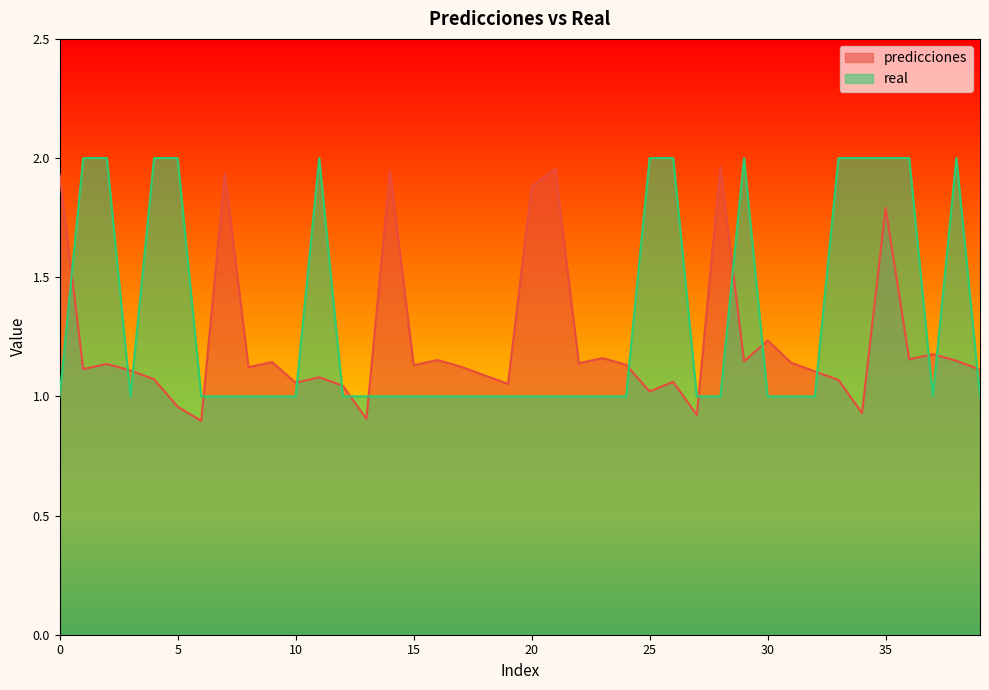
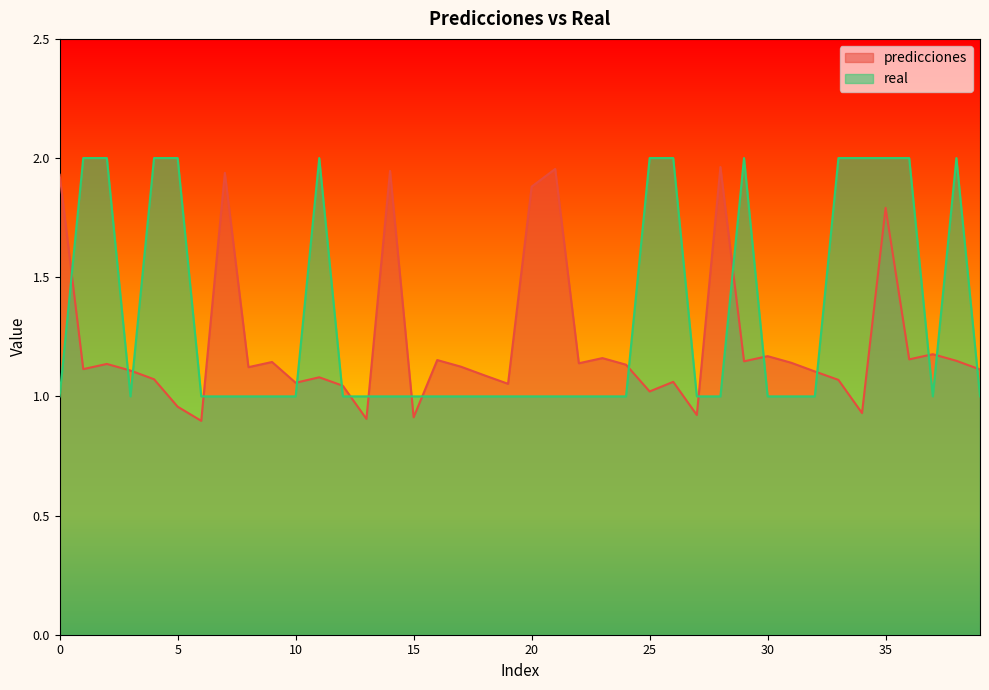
predicciones, 15: 1.13 -> 0.91
predicciones, 30: 1.23 -> 1.17
